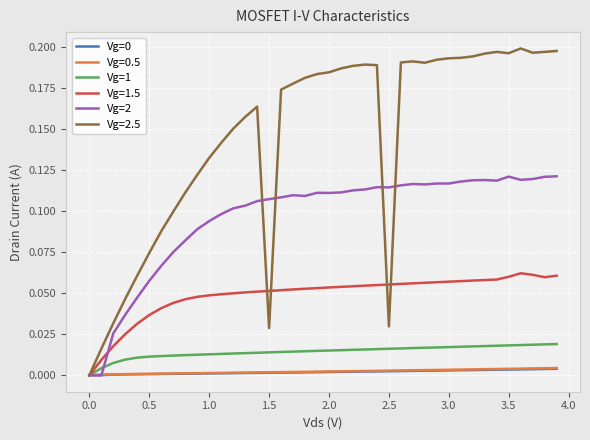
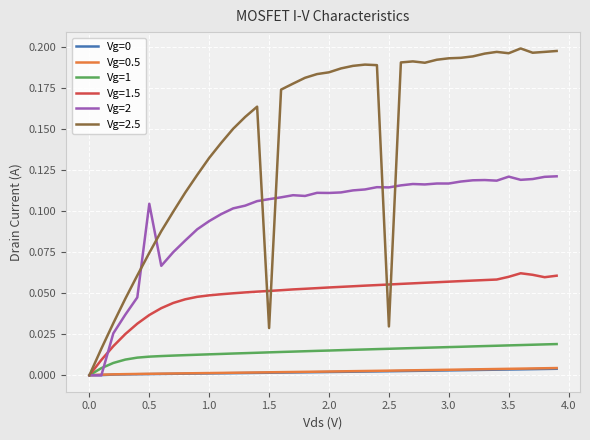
Vg=2, 0.5: 0.058 -> 0.105
